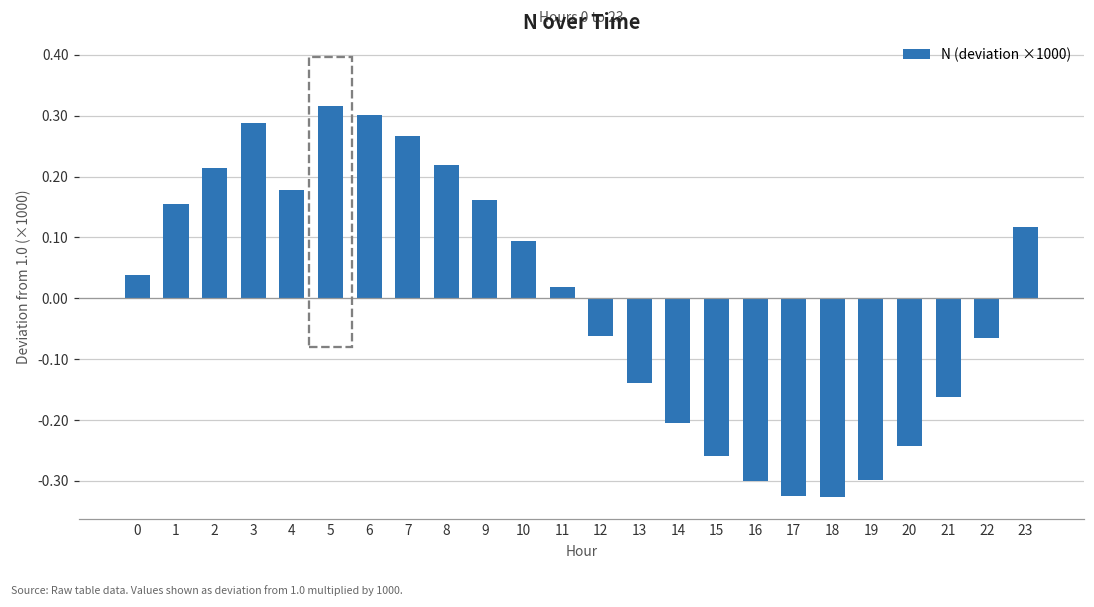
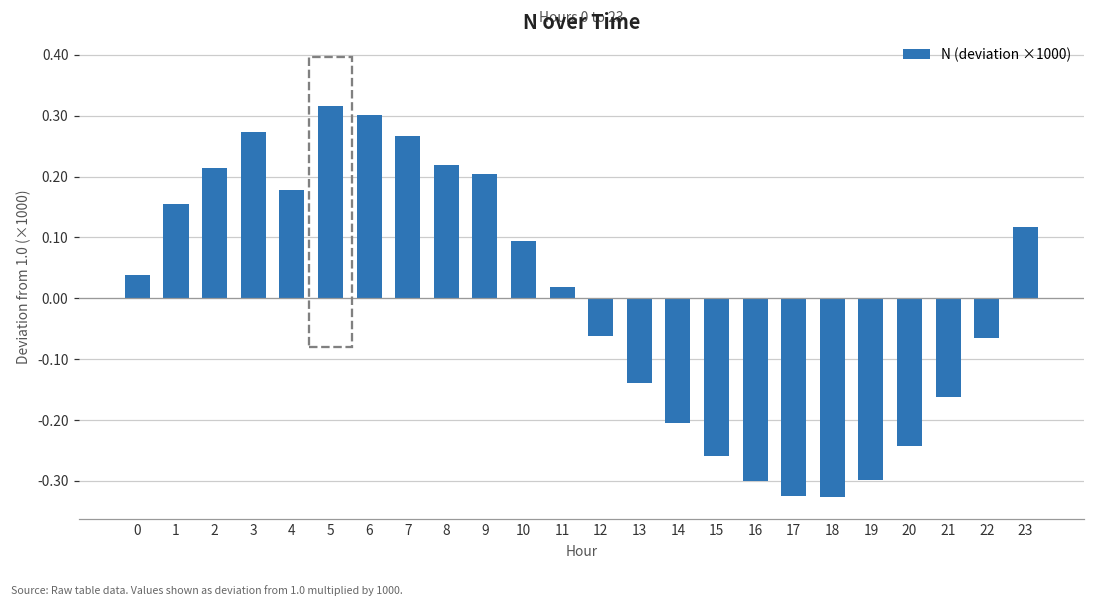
3: 0.29 -> 0.27
9: 0.16 -> 0.20
